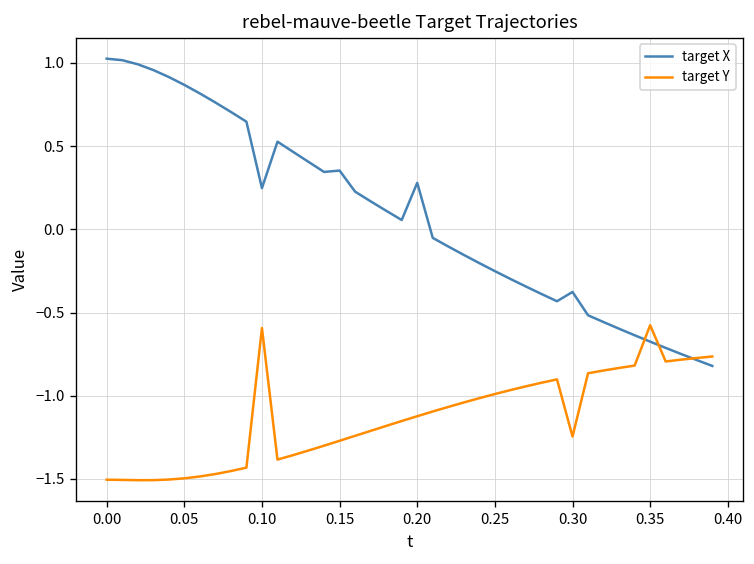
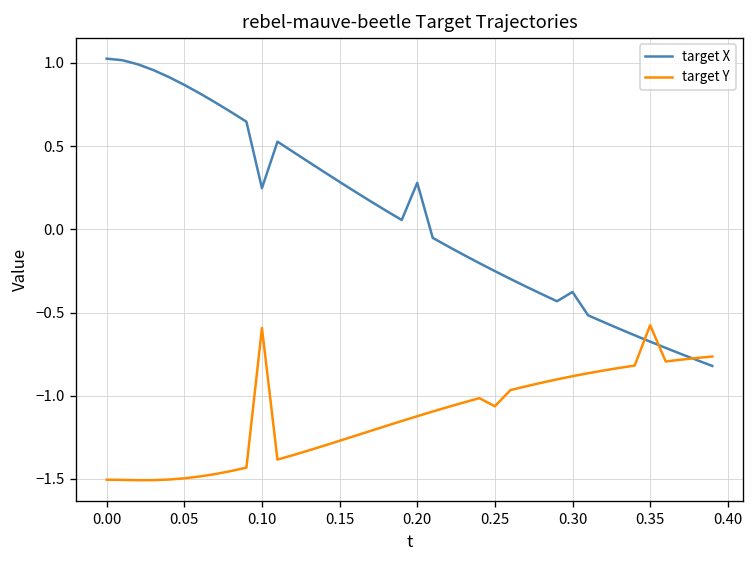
target X, 0.15: 0.35 -> 0.29
target Y, 0.25: -0.99 -> -1.06
target Y, 0.30: -1.25 -> -0.88
